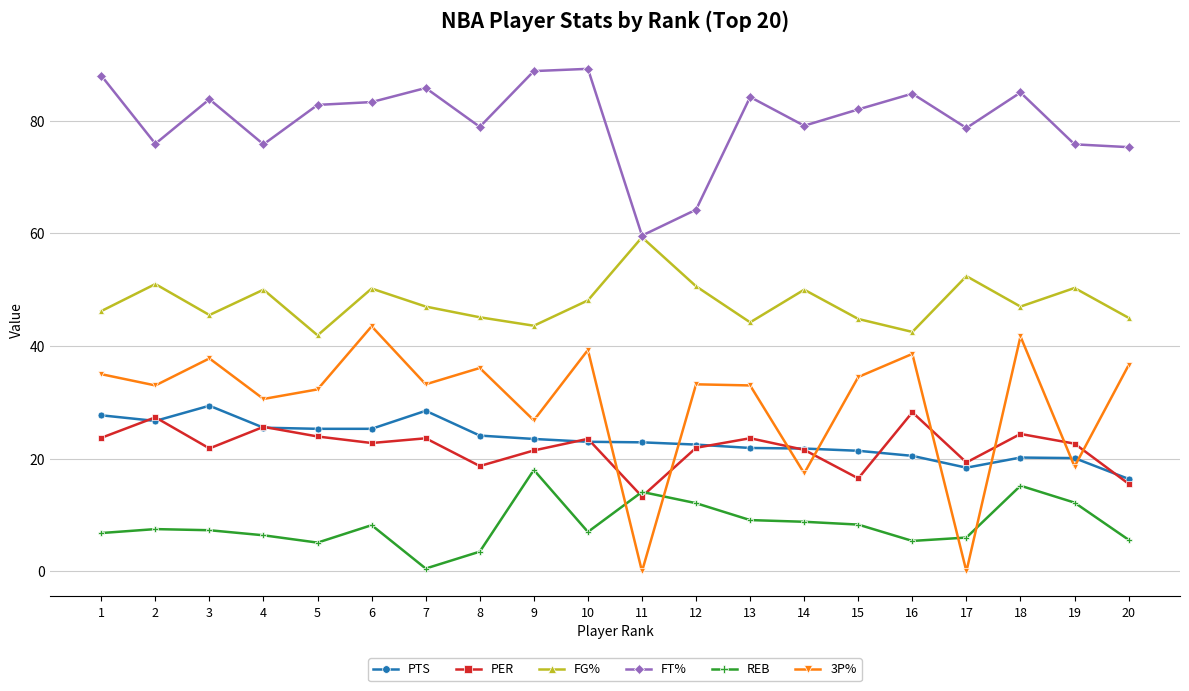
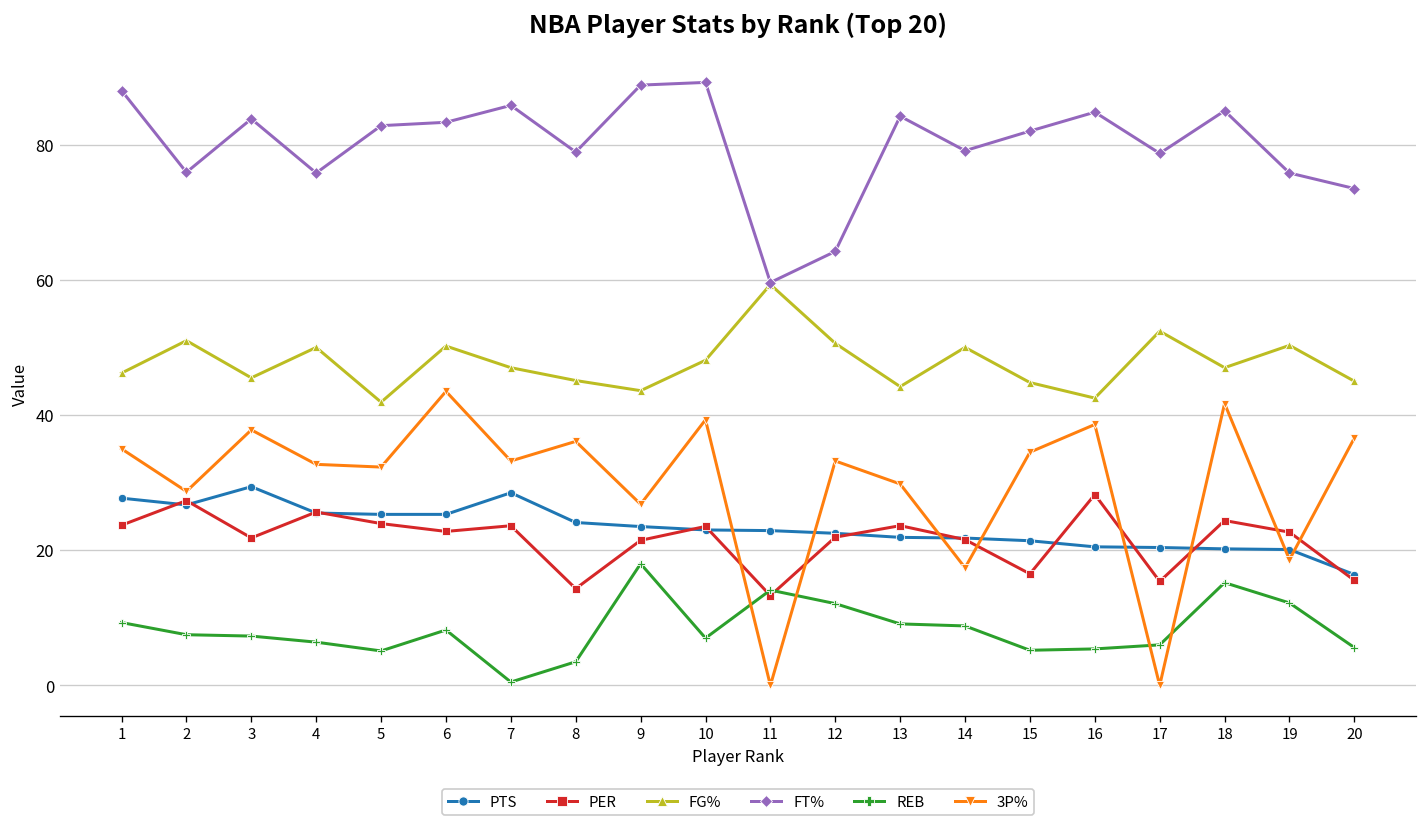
REB, 1: 7 -> 9
3P%, 2: 33 -> 29
3P%, 4: 31 -> 33
PER, 8: 19 -> 14
3P%, 13: 33 -> 30
REB, 15: 8 -> 5
PTS, 17: 18 -> 20
PER, 17: 19 -> 15
FT%, 20: 75 -> 74
